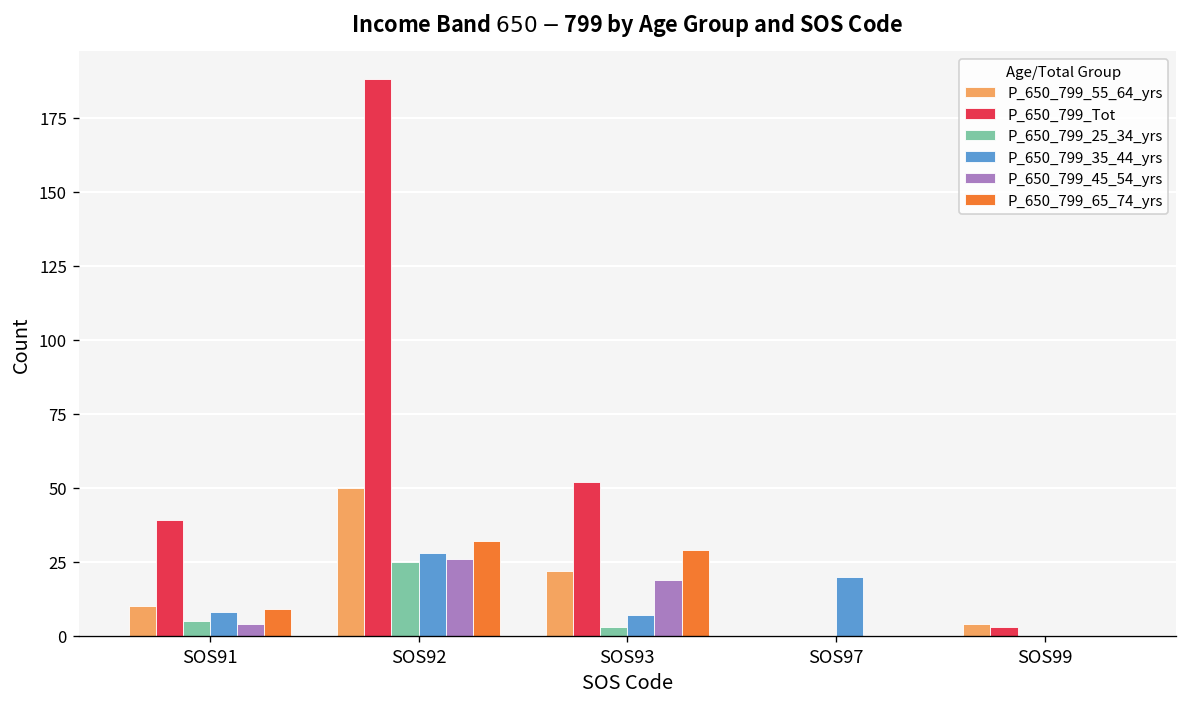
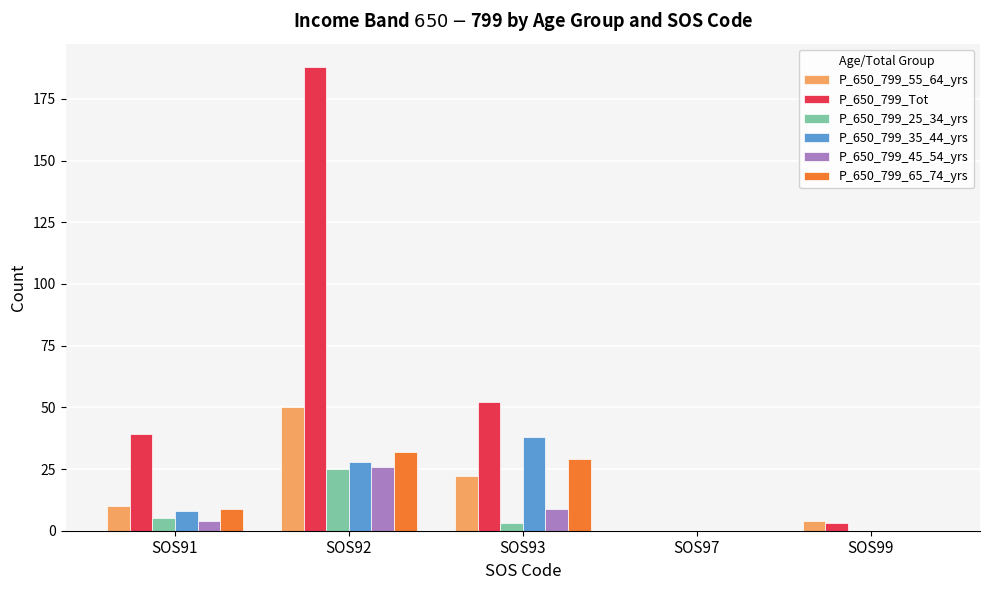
P_650_799_35_44_yrs, SOS93: 7 -> 38
P_650_799_45_54_yrs, SOS93: 19 -> 9
P_650_799_35_44_yrs, SOS97: 20 -> 0
